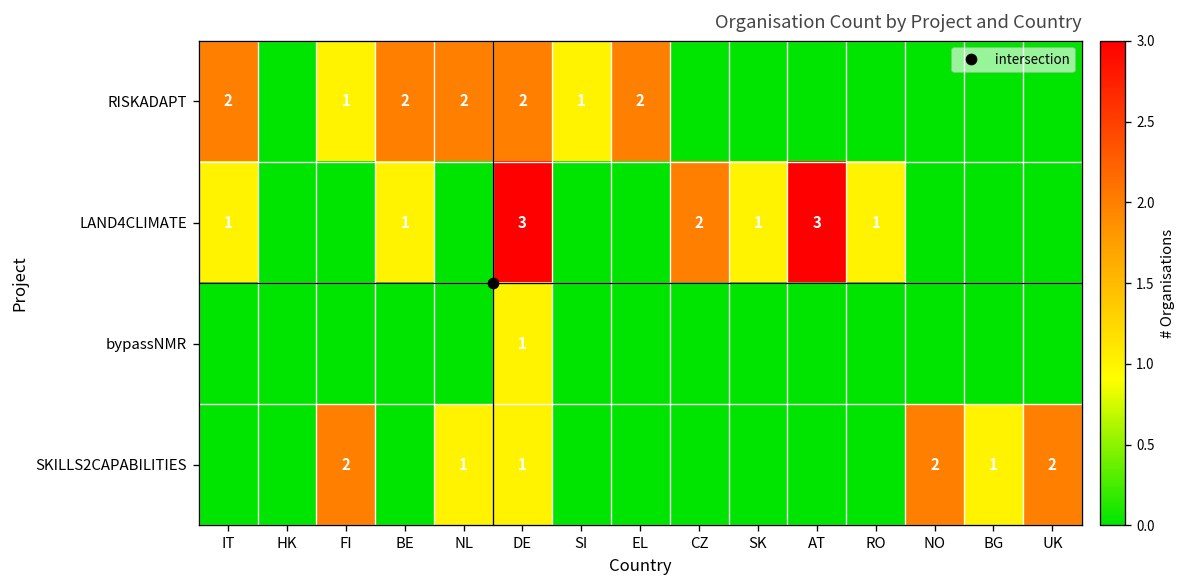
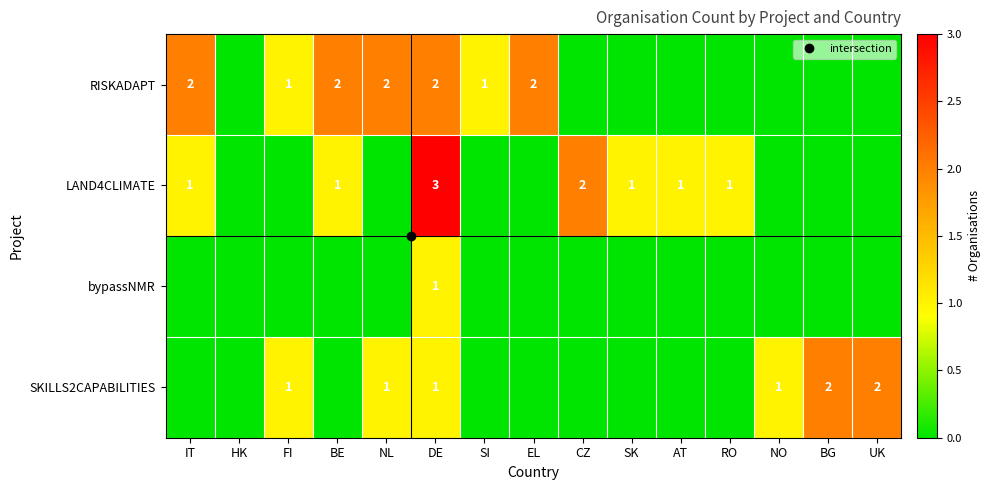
LAND4CLIMATE, AT: 3 -> 1
SKILLS2CAPABILITIES, FI: 2 -> 1
SKILLS2CAPABILITIES, NO: 2 -> 1
SKILLS2CAPABILITIES, BG: 1 -> 2
